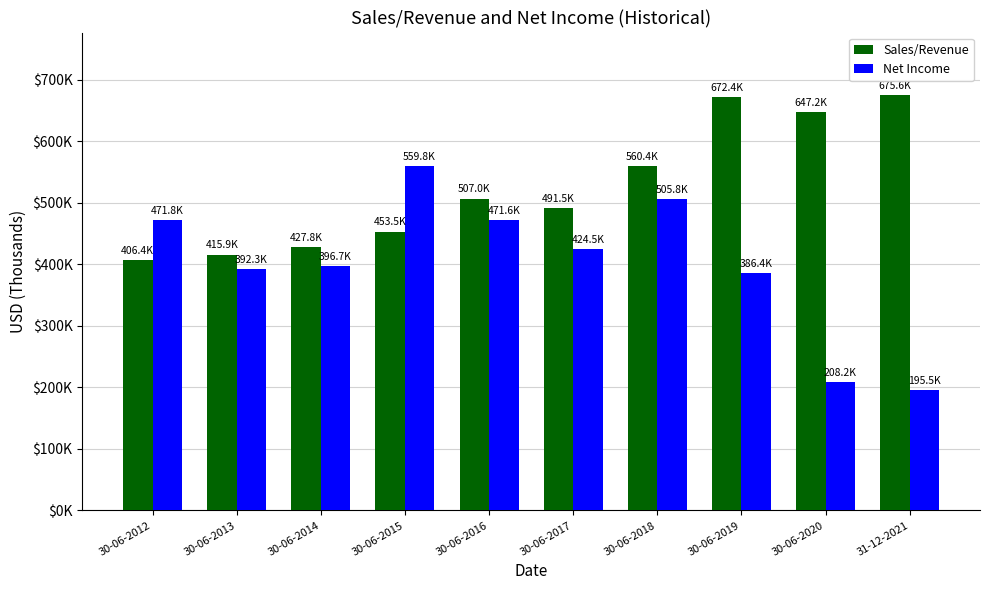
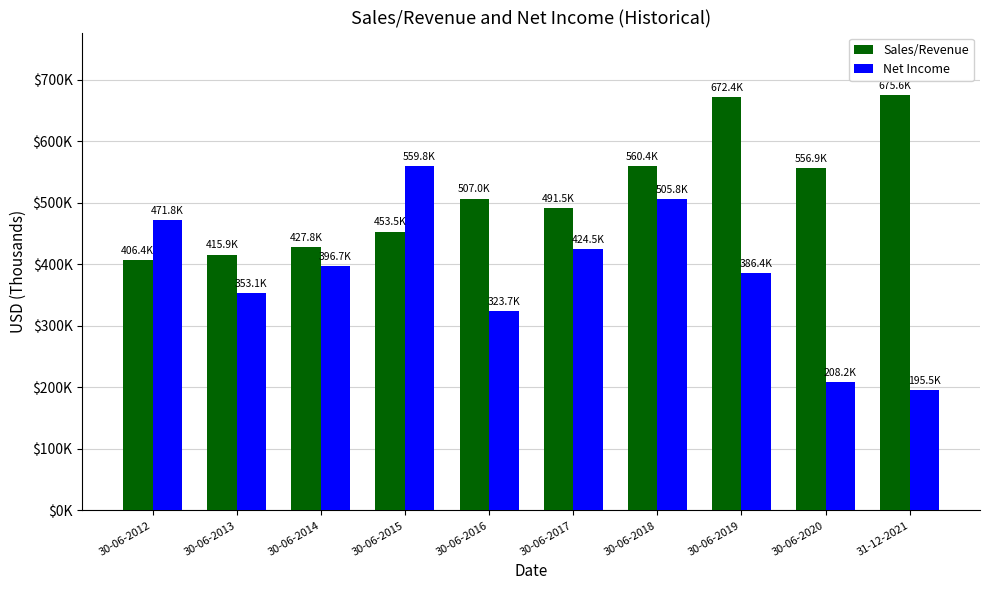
Net Income, 30-06-2013: 392.3K -> 353.1K
Net Income, 30-06-2016: 471.6K -> 323.7K
Sales/Revenue, 30-06-2020: 647.2K -> 556.9K
